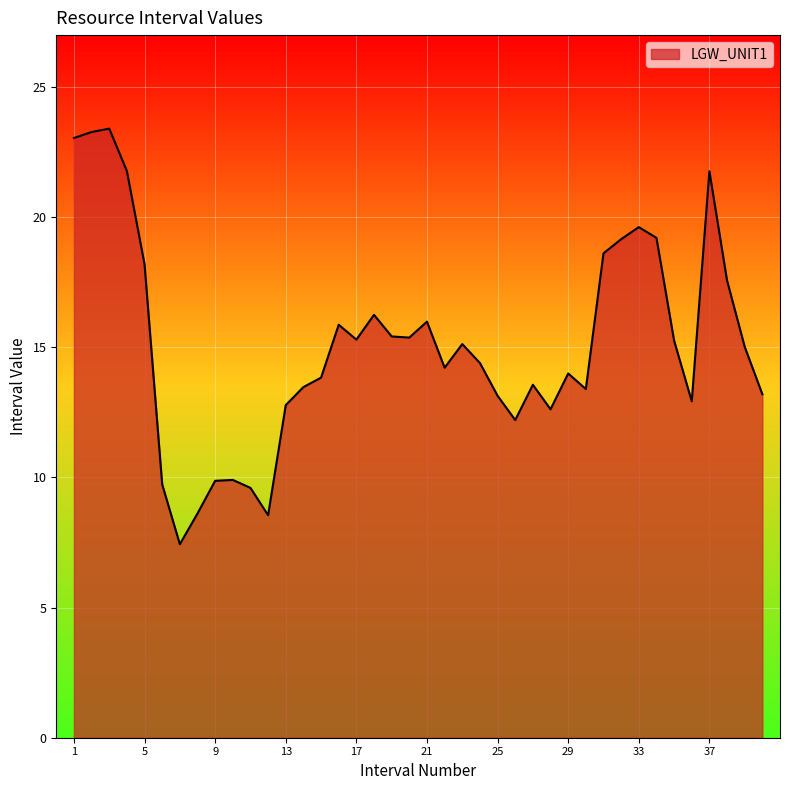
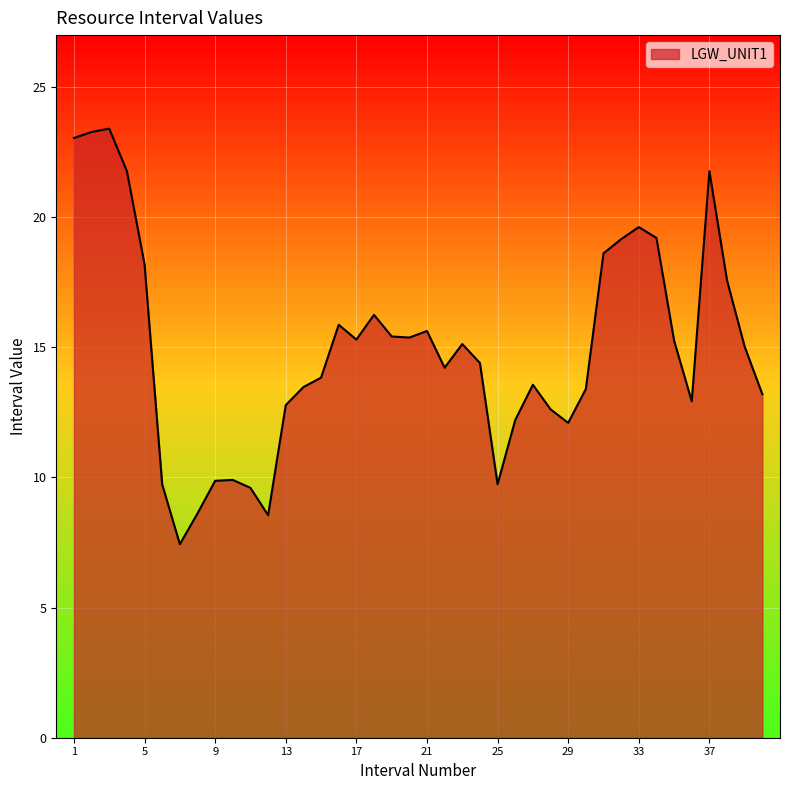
21: 16.0 -> 15.6
25: 13.1 -> 9.7
29: 14.0 -> 12.1
